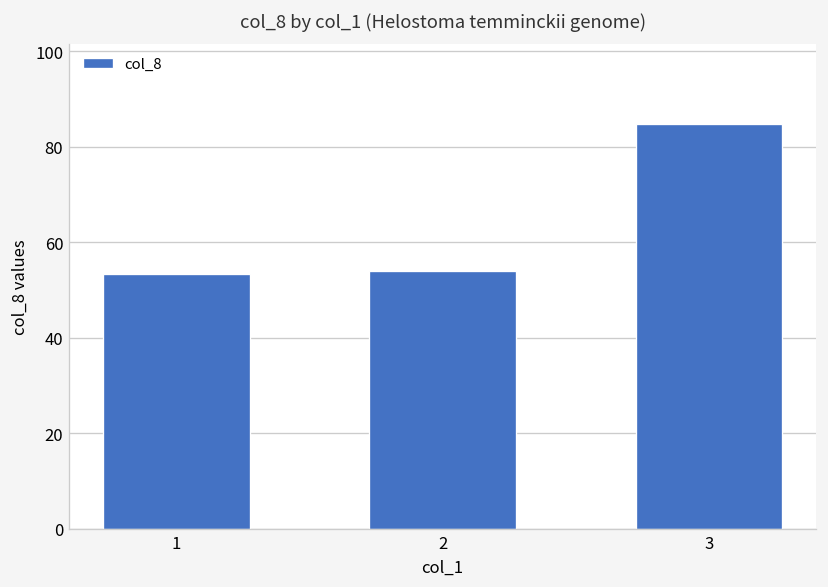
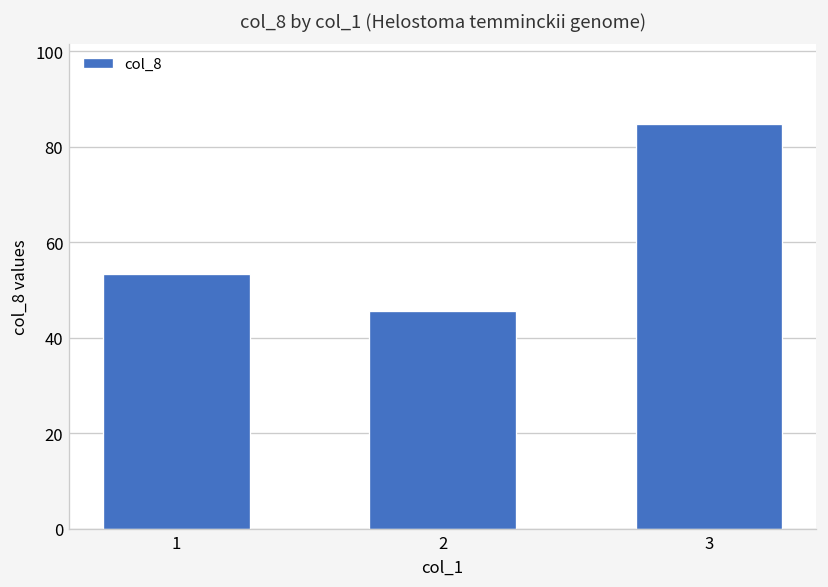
2: 54 -> 46
